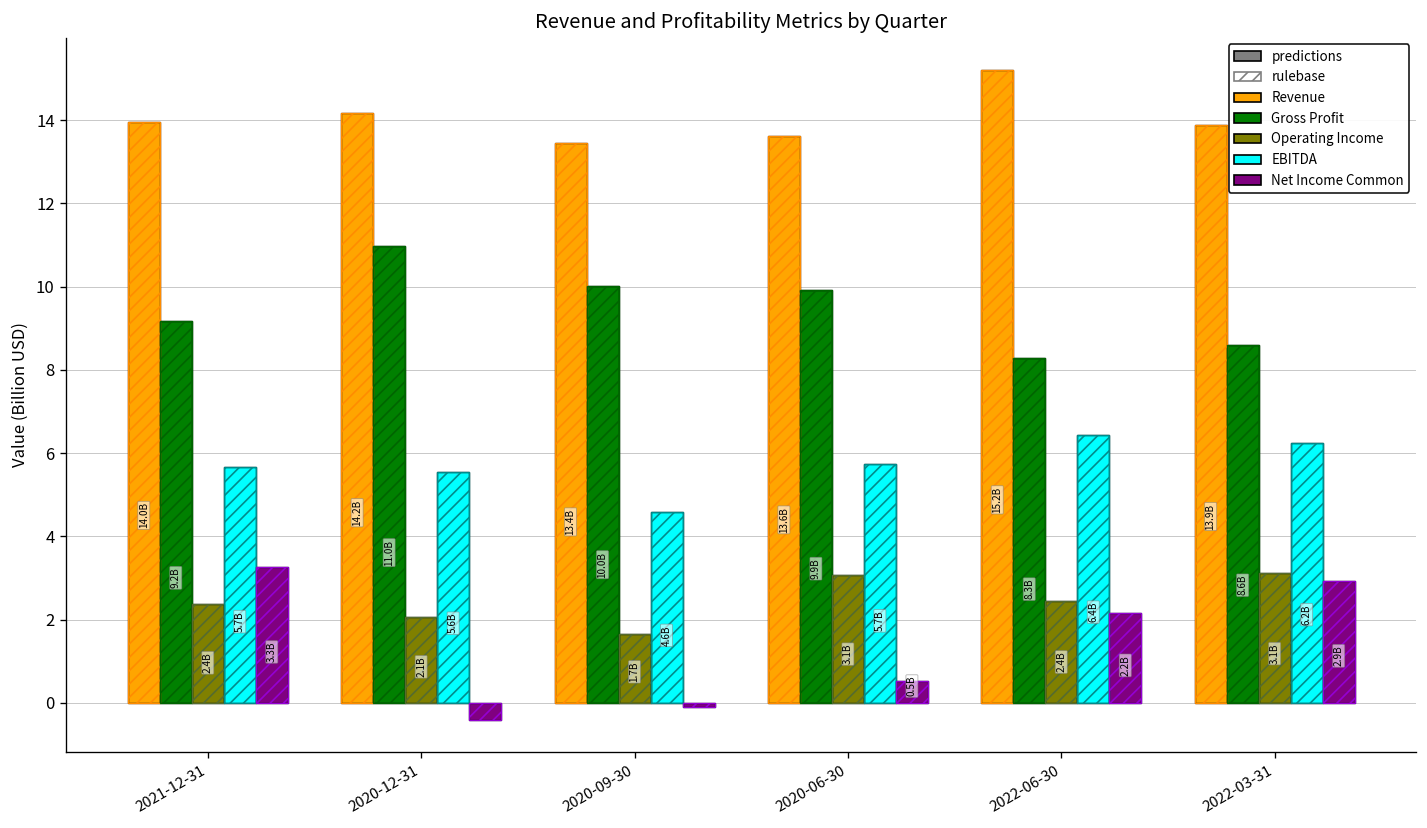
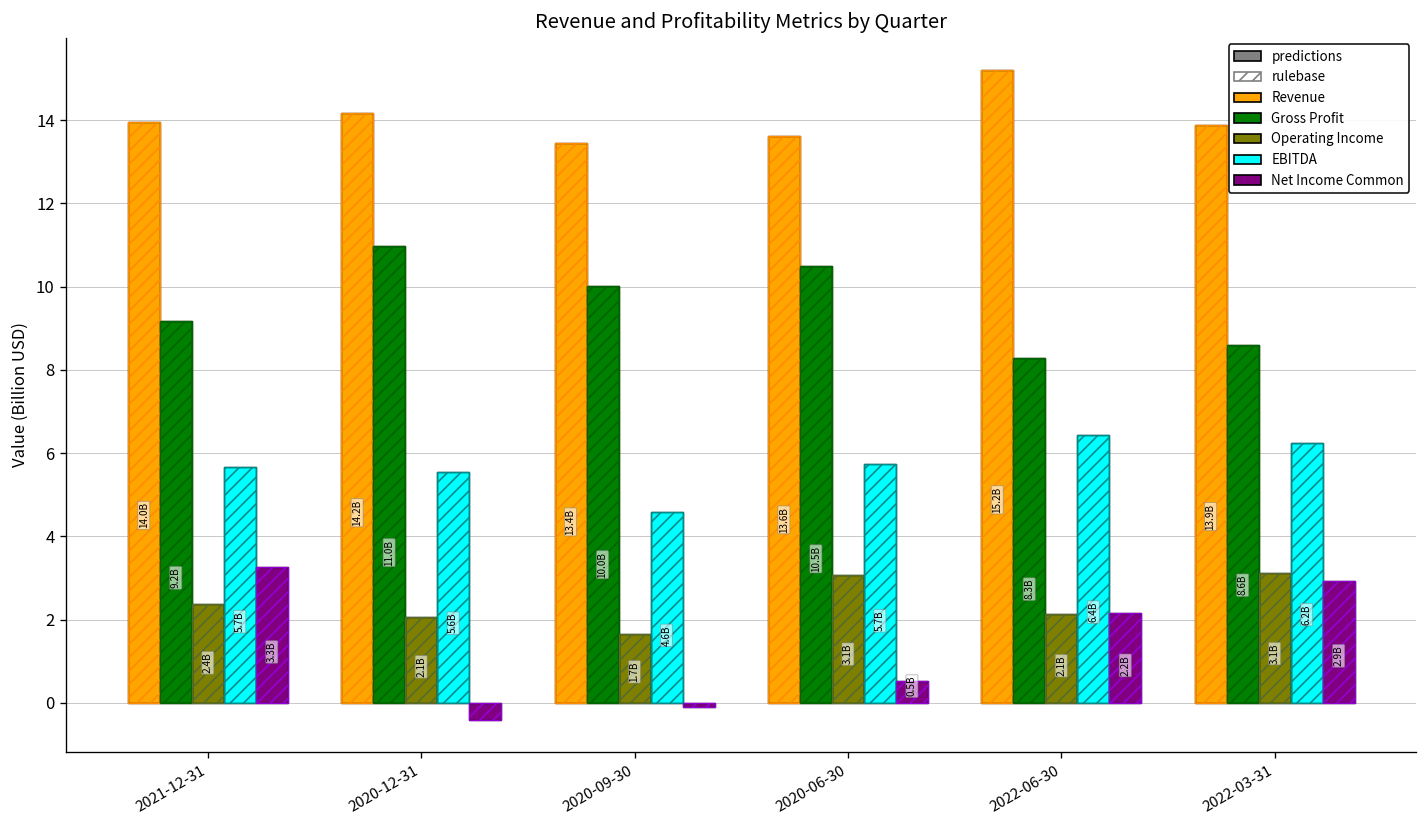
Gross Profit, 2020-06-30: 9.9B -> 10.5B
Operating Income, 2022-06-30: 2.4B -> 2.1B
